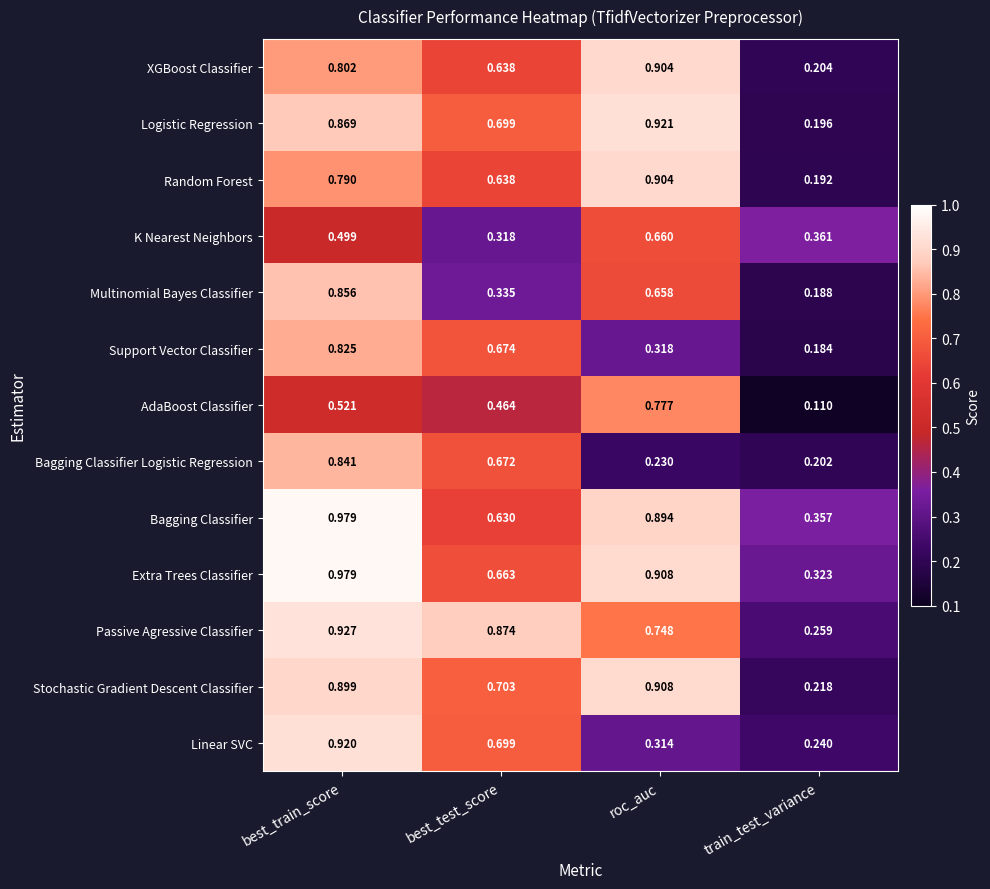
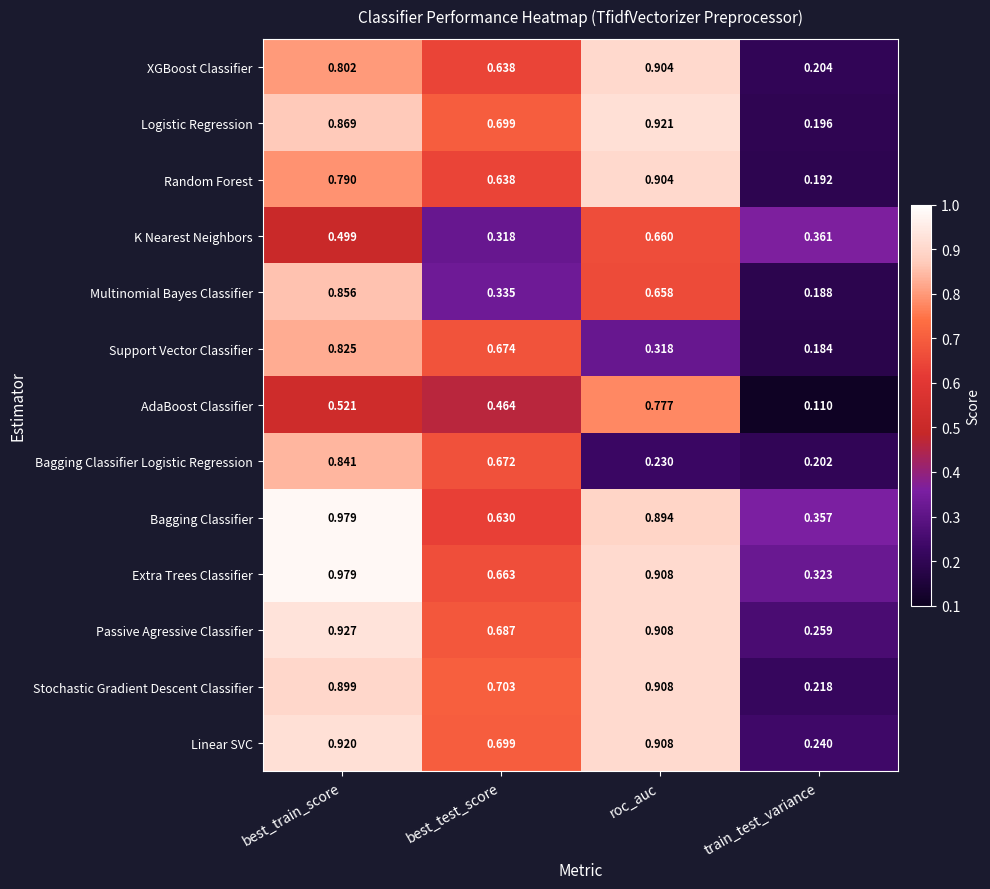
Passive Agressive Classifier, best_test_score: 0.874 -> 0.687
Passive Agressive Classifier, roc_auc: 0.748 -> 0.908
Linear SVC, roc_auc: 0.314 -> 0.908
